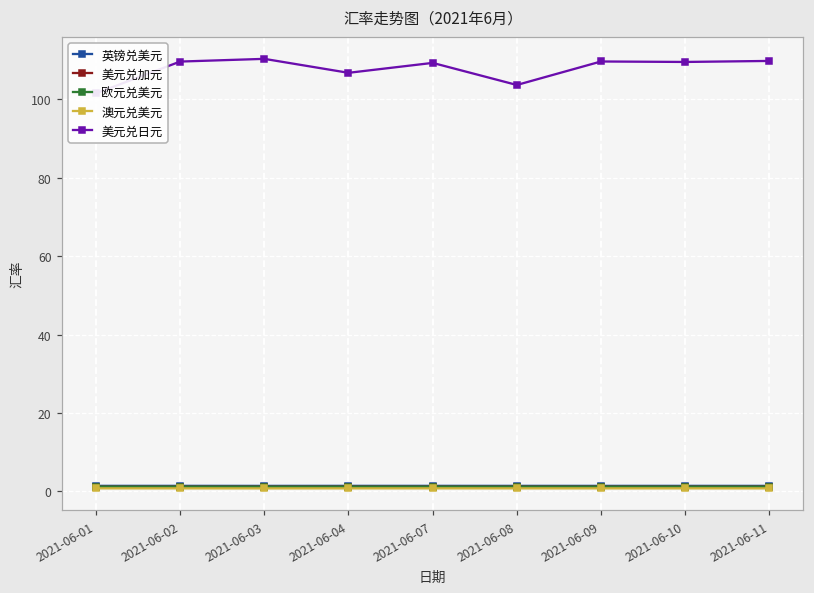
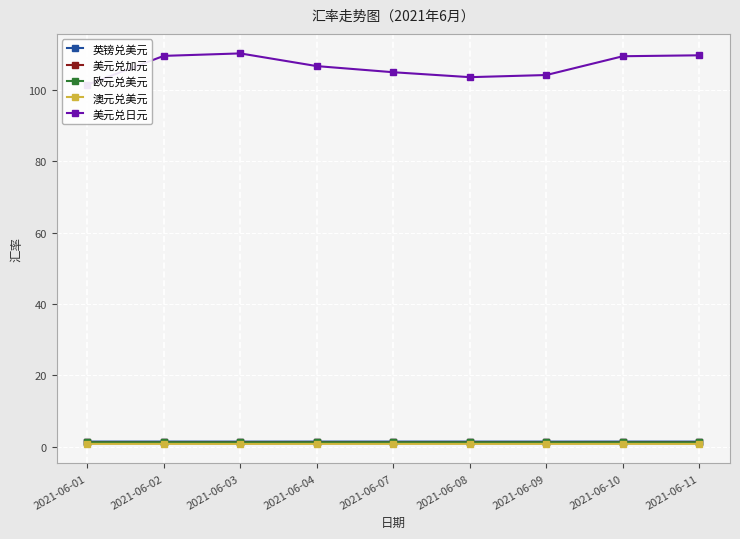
美元兑日元, 2021-06-07: 109 -> 105
美元兑日元, 2021-06-09: 110 -> 104
